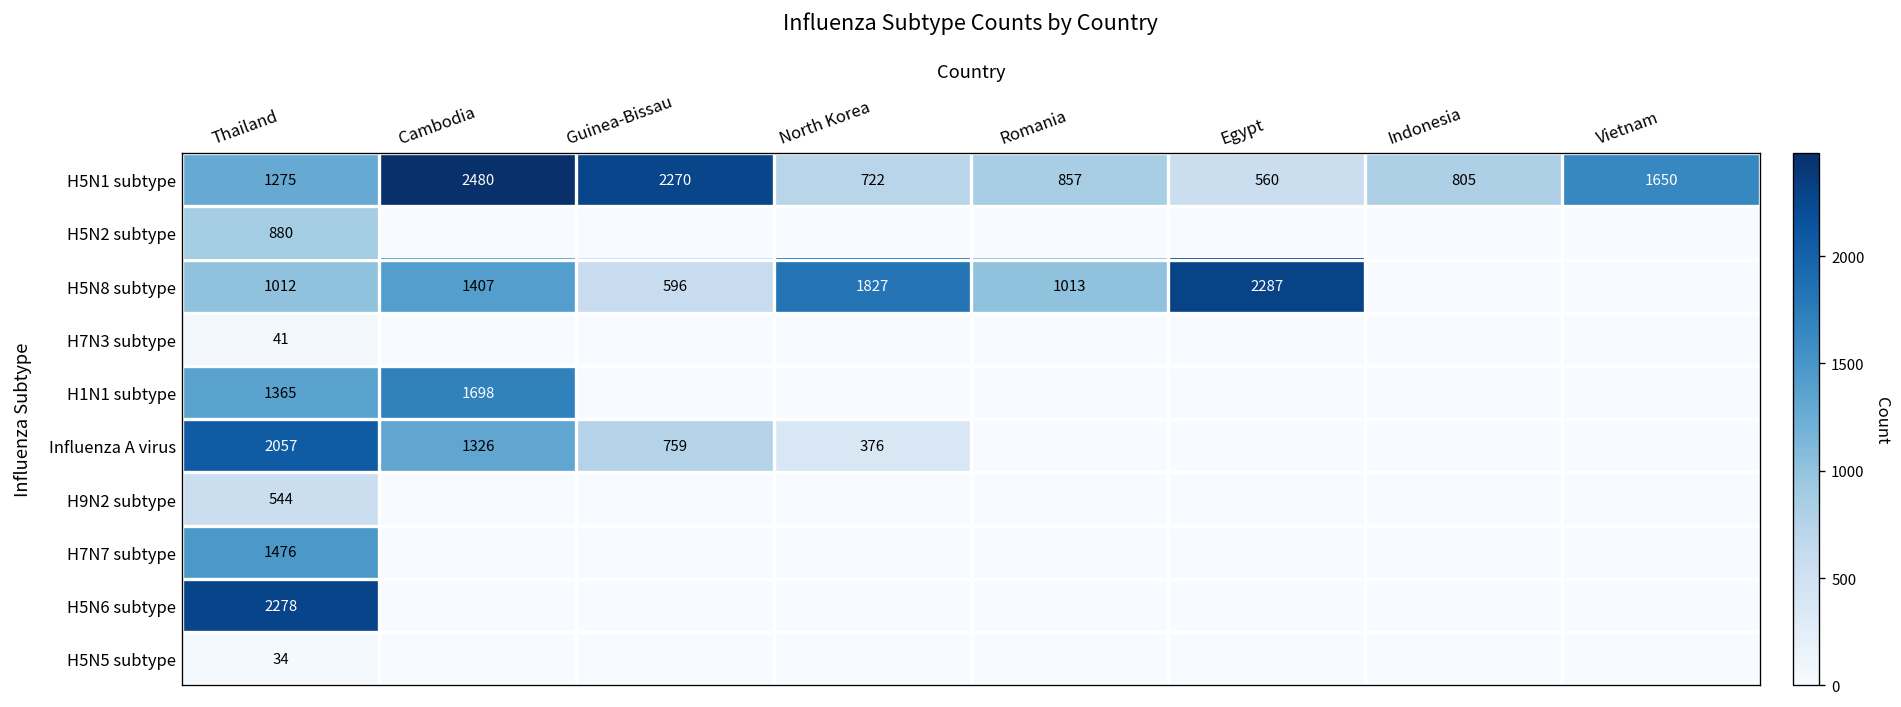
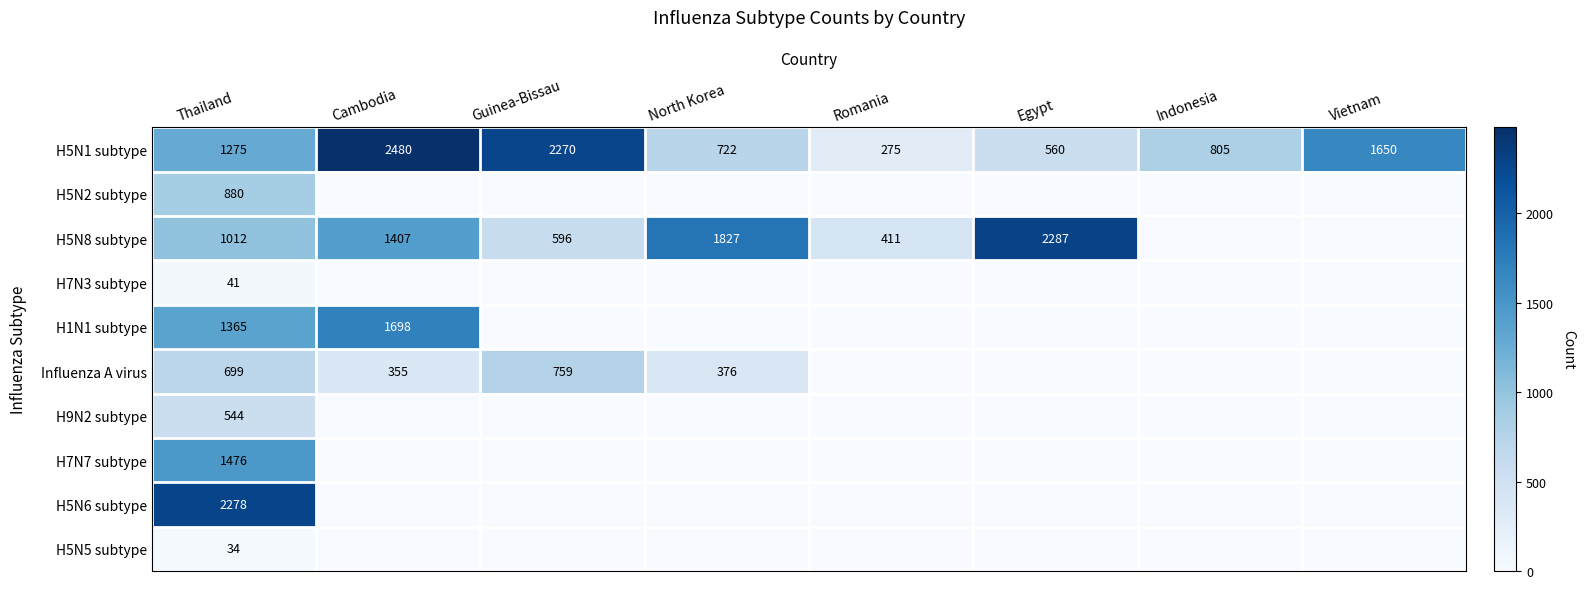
H5N1 subtype, Romania: 857 -> 275
H5N8 subtype, Romania: 1013 -> 411
Influenza A virus, Thailand: 2057 -> 699
Influenza A virus, Cambodia: 1326 -> 355
